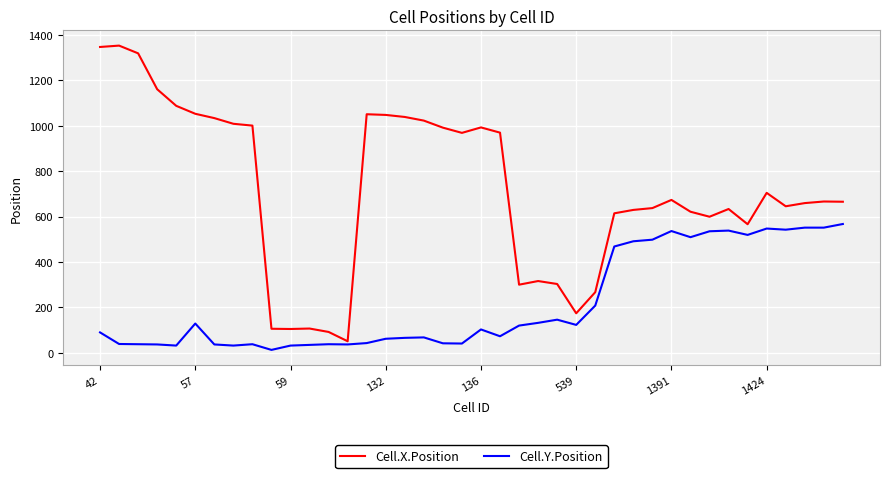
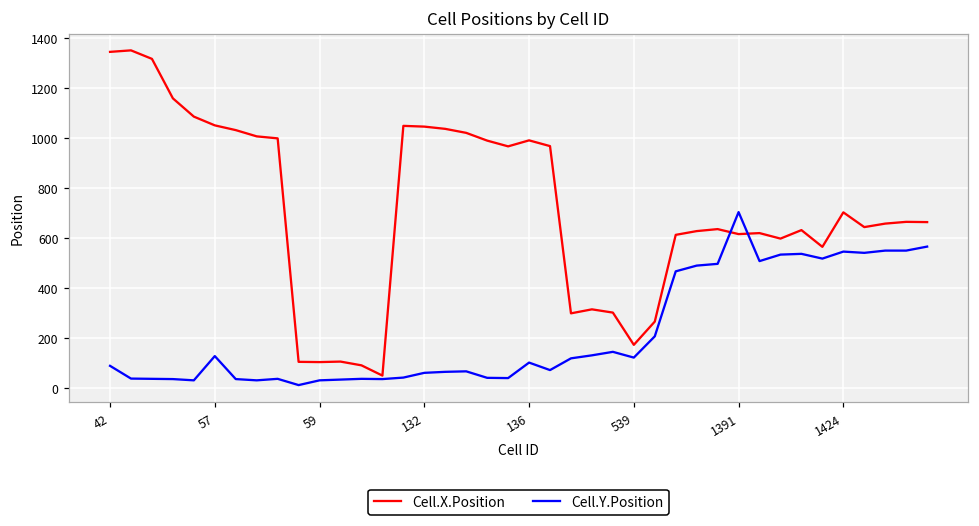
Cell.X.Position, 1391: 670 -> 620
Cell.Y.Position, 1391: 540 -> 710
